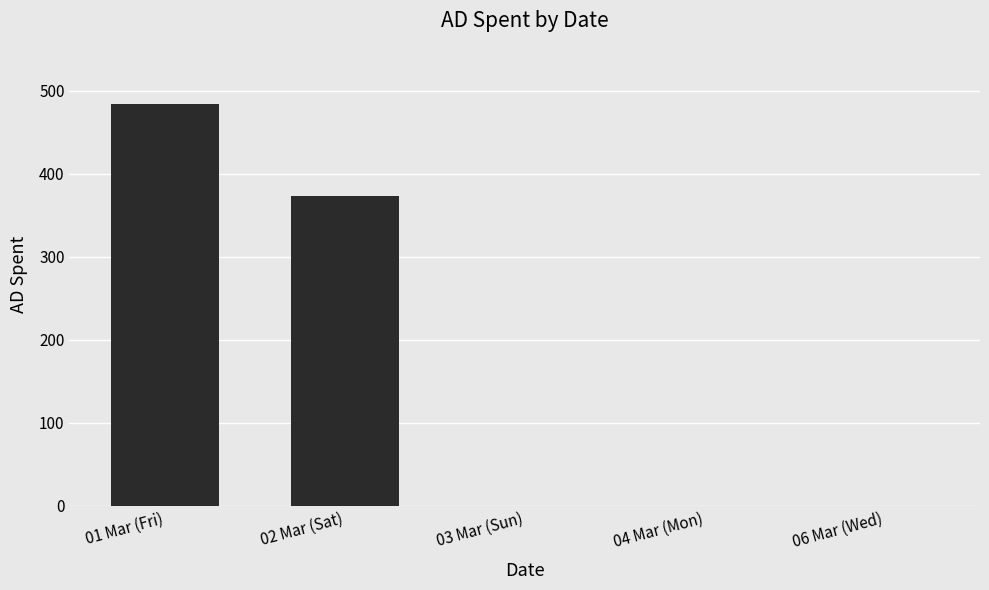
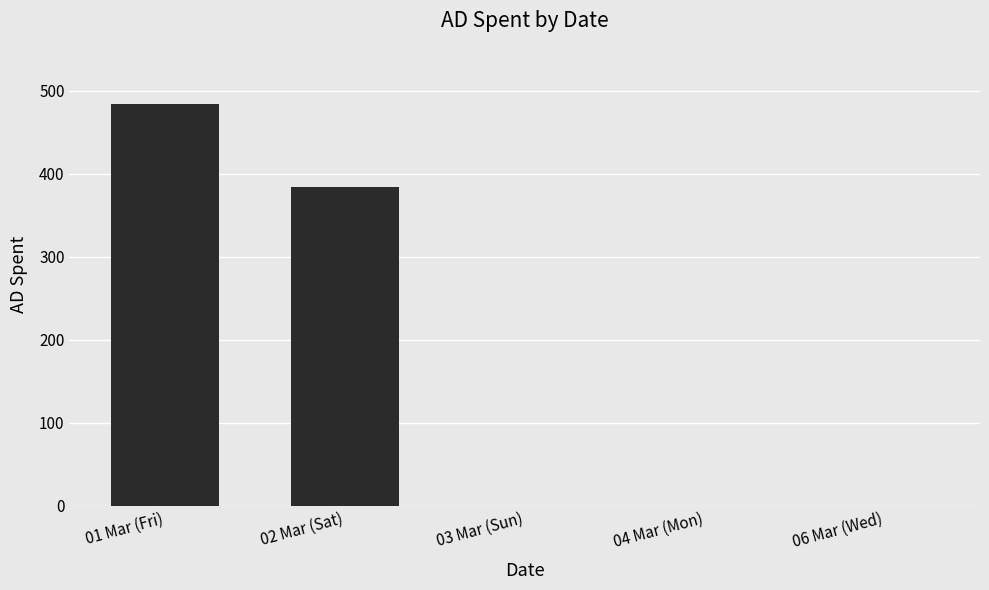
02 Mar (Sat): 370 -> 380
